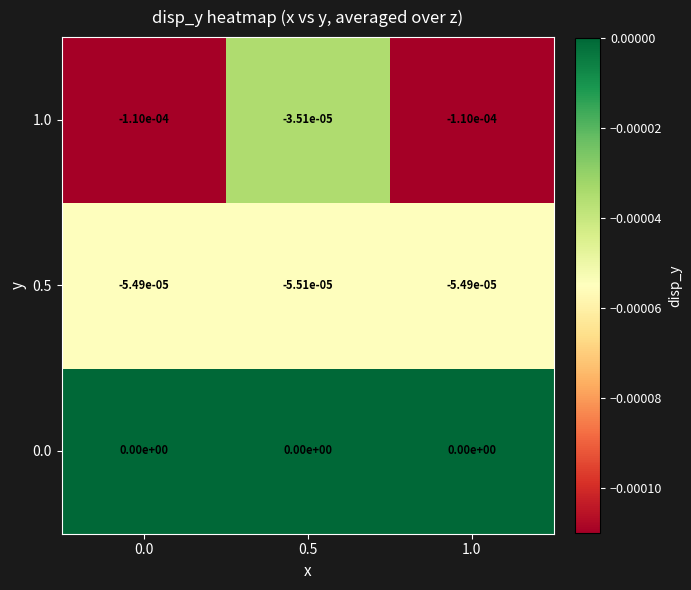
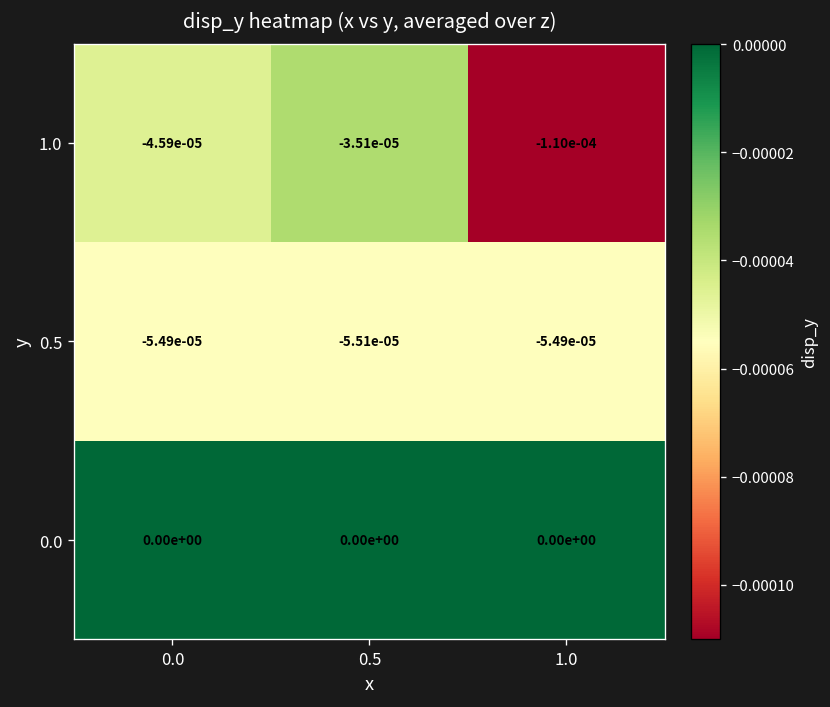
1.0, 0.0: -1.10e-04 -> -4.59e-05
